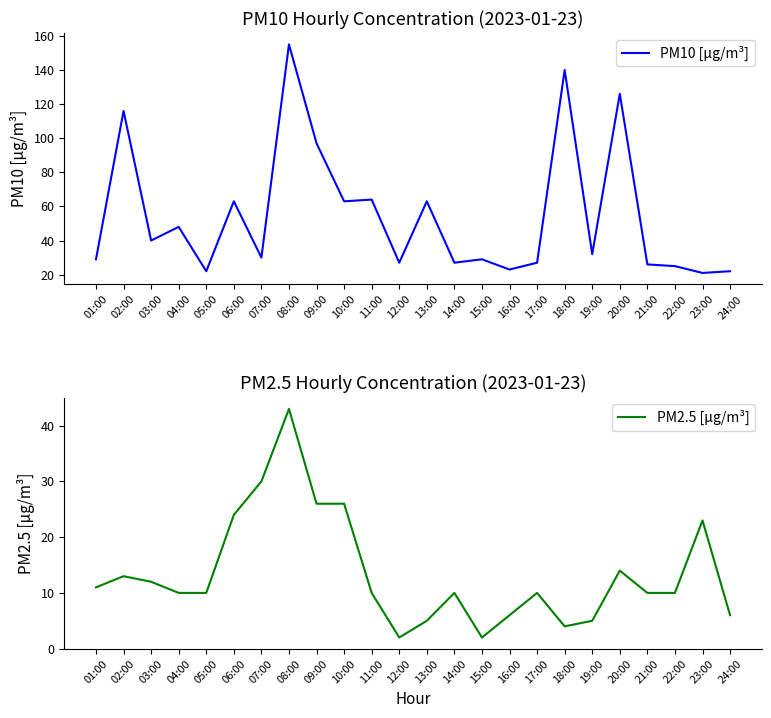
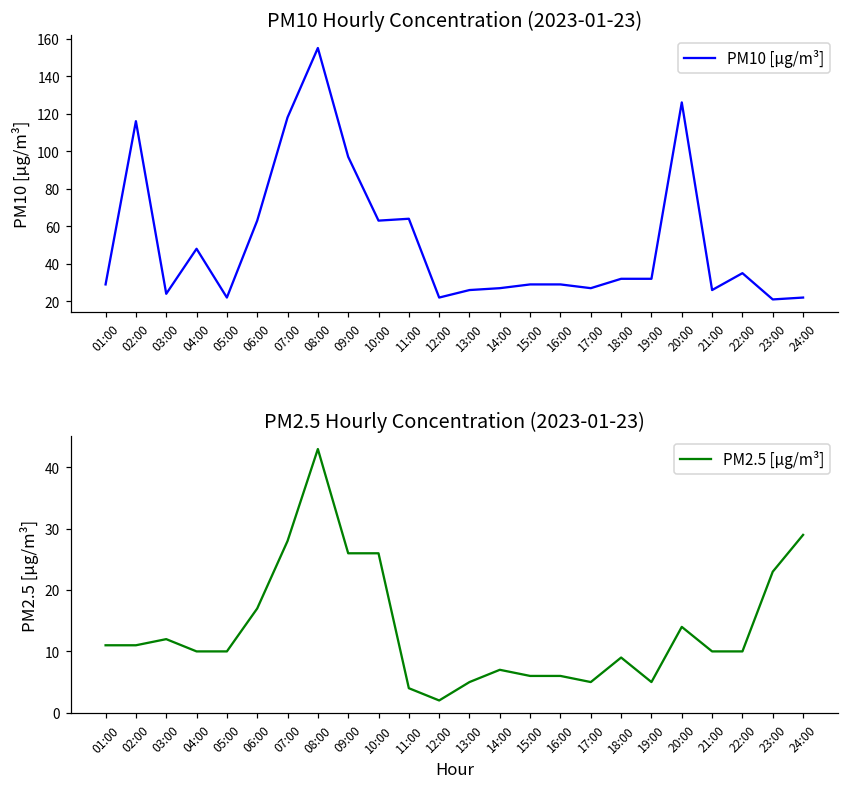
PM10 Hourly Concentration (2023-01-23), 03:00: 40 -> 24
PM10 Hourly Concentration (2023-01-23), 07:00: 30 -> 118
PM10 Hourly Concentration (2023-01-23), 12:00: 27 -> 22
PM10 Hourly Concentration (2023-01-23), 13:00: 63 -> 26
PM10 Hourly Concentration (2023-01-23), 16:00: 23 -> 29
PM10 Hourly Concentration (2023-01-23), 18:00: 140 -> 32
PM10 Hourly Concentration (2023-01-23), 22:00: 25 -> 35
PM2.5 Hourly Concentration (2023-01-23), 02:00: 13 -> 11
PM2.5 Hourly Concentration (2023-01-23), 06:00: 24 -> 17
PM2.5 Hourly Concentration (2023-01-23), 07:00: 30 -> 28
PM2.5 Hourly Concentration (2023-01-23), 11:00: 10 -> 4
PM2.5 Hourly Concentration (2023-01-23), 14:00: 10 -> 7
PM2.5 Hourly Concentration (2023-01-23), 15:00: 2 -> 6
PM2.5 Hourly Concentration (2023-01-23), 17:00: 10 -> 5
PM2.5 Hourly Concentration (2023-01-23), 18:00: 4 -> 9
PM2.5 Hourly Concentration (2023-01-23), 24:00: 6 -> 29
